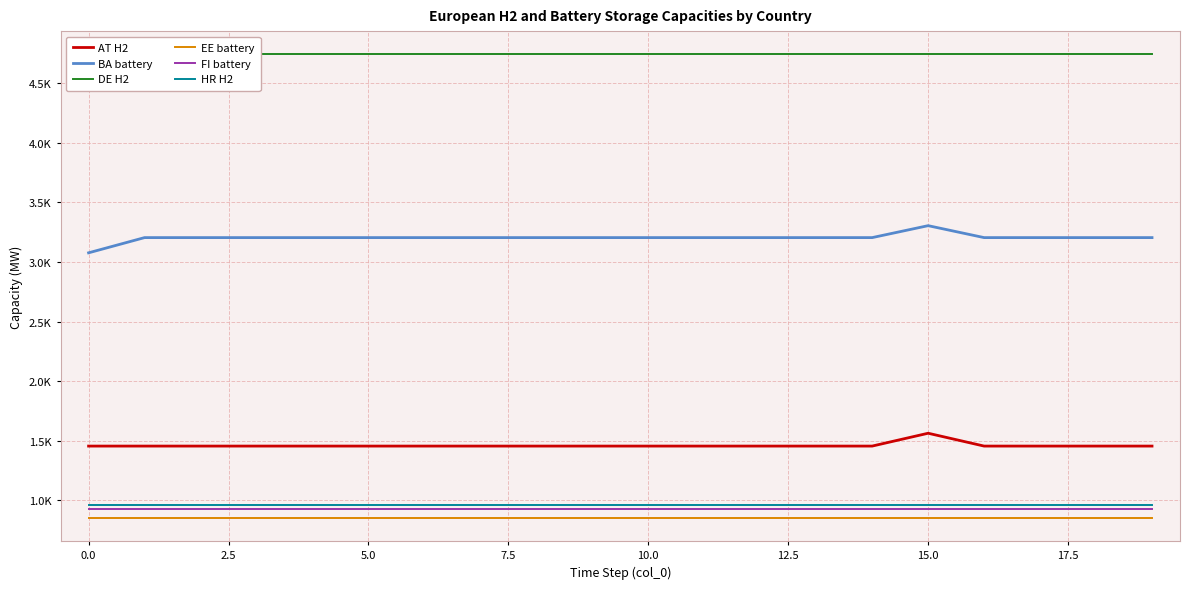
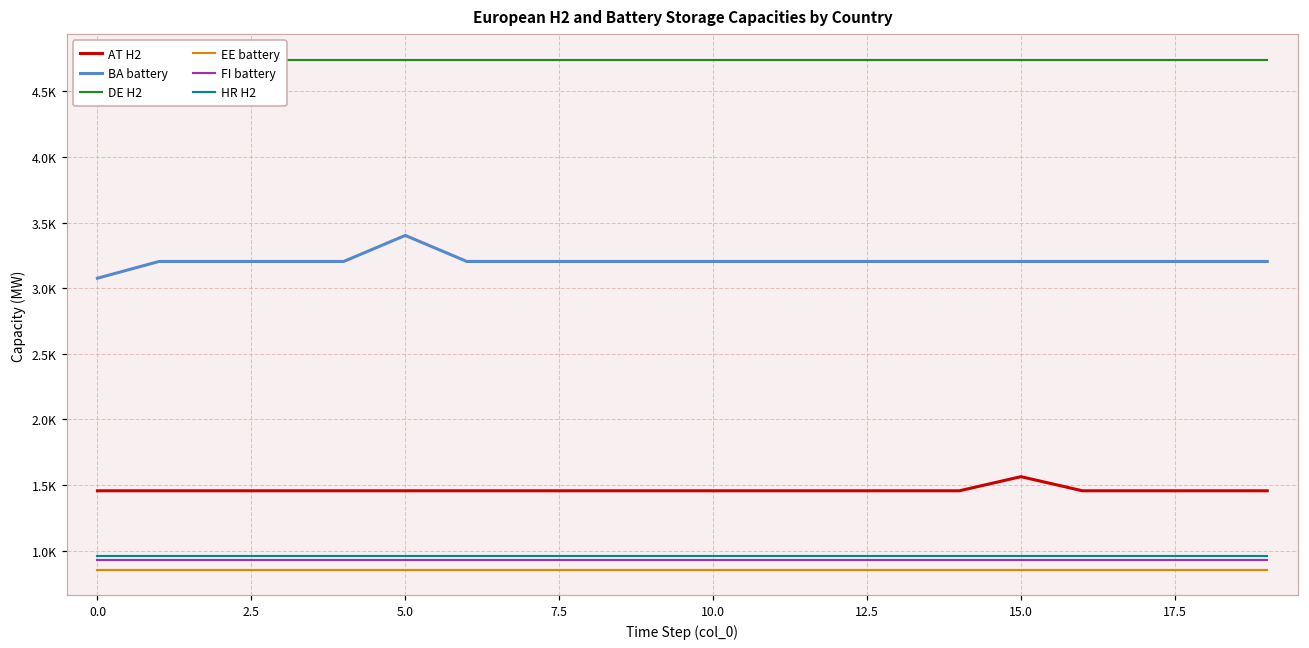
BA battery, 5.0: 3200 -> 3400
BA battery, 15.0: 3300 -> 3200
